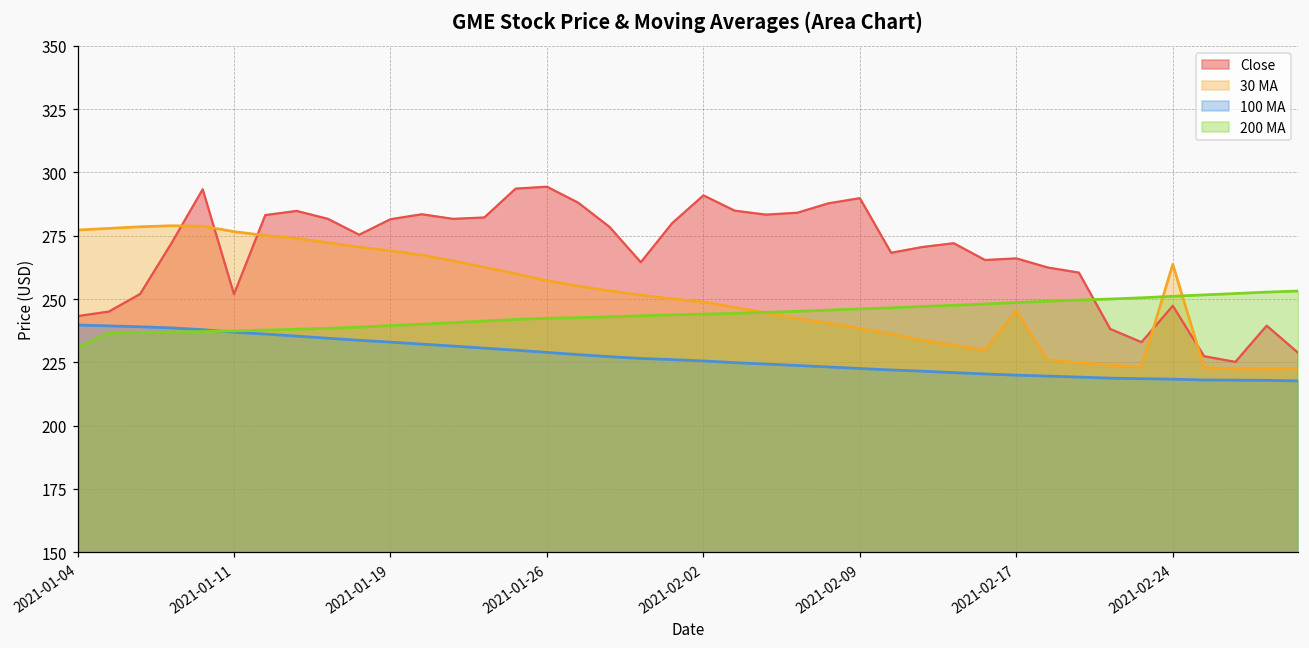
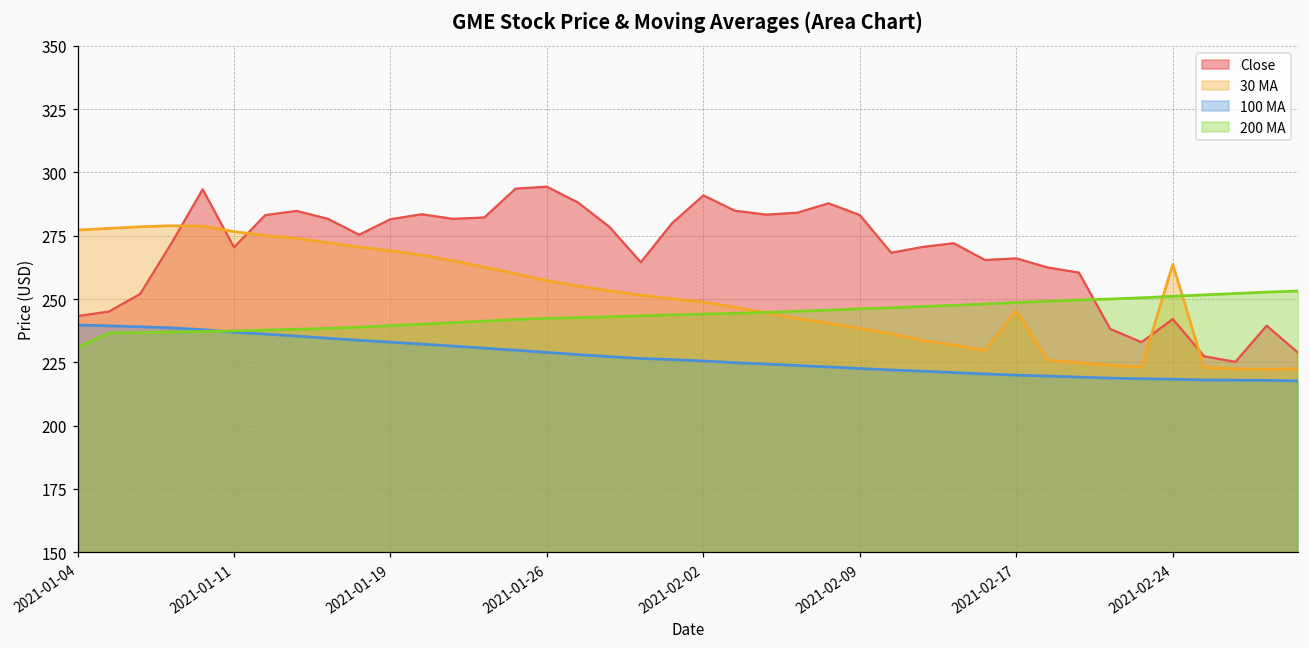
Close, 2021-01-11: 252 -> 270
Close, 2021-02-09: 290 -> 283
Close, 2021-02-24: 247 -> 242
